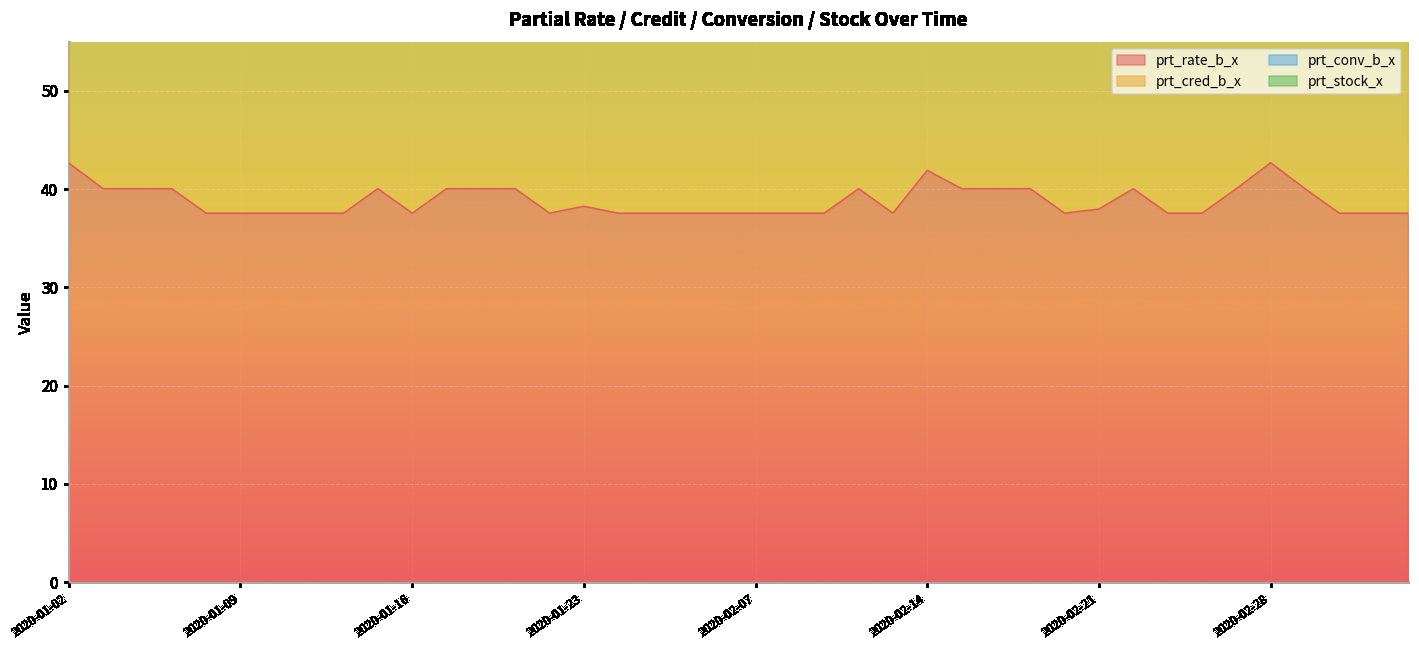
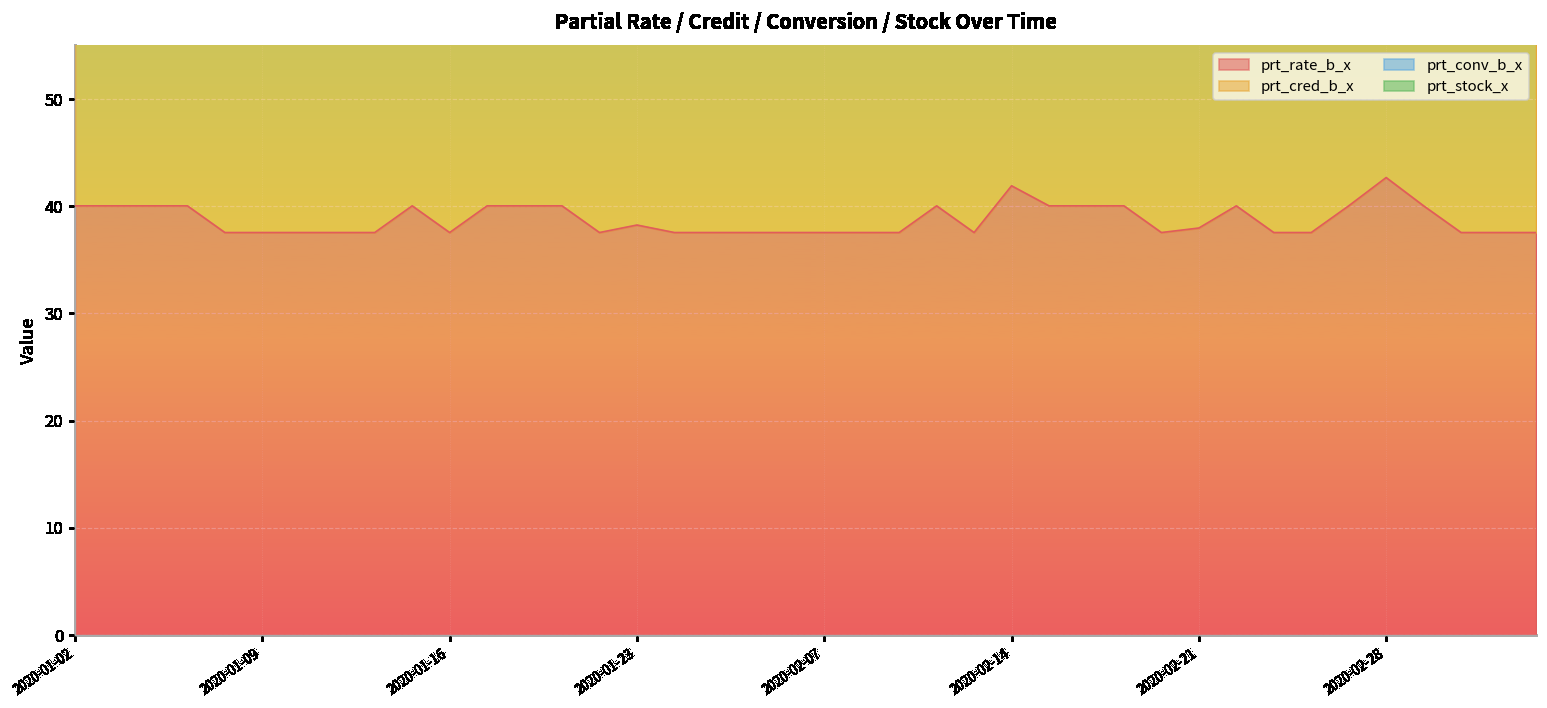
prt_rate_b_x, 2020-01-02: 43 -> 40
